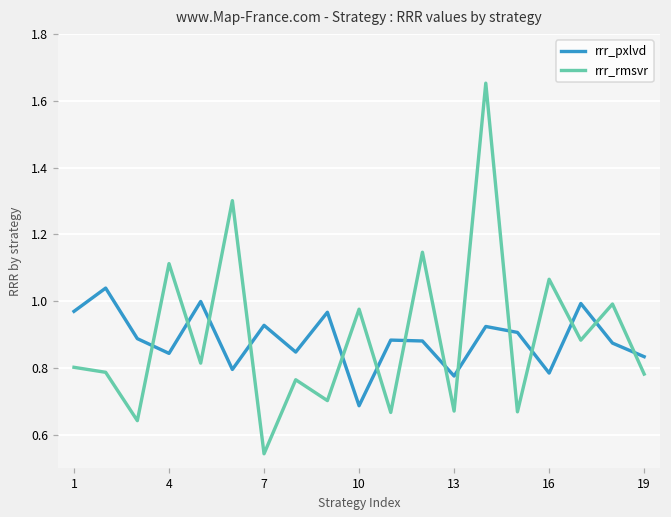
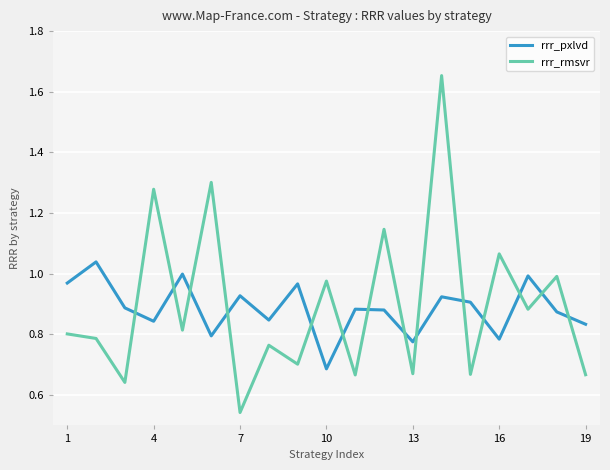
rrr_rmsvr, 4: 1.11 -> 1.28
rrr_rmsvr, 19: 0.78 -> 0.67
